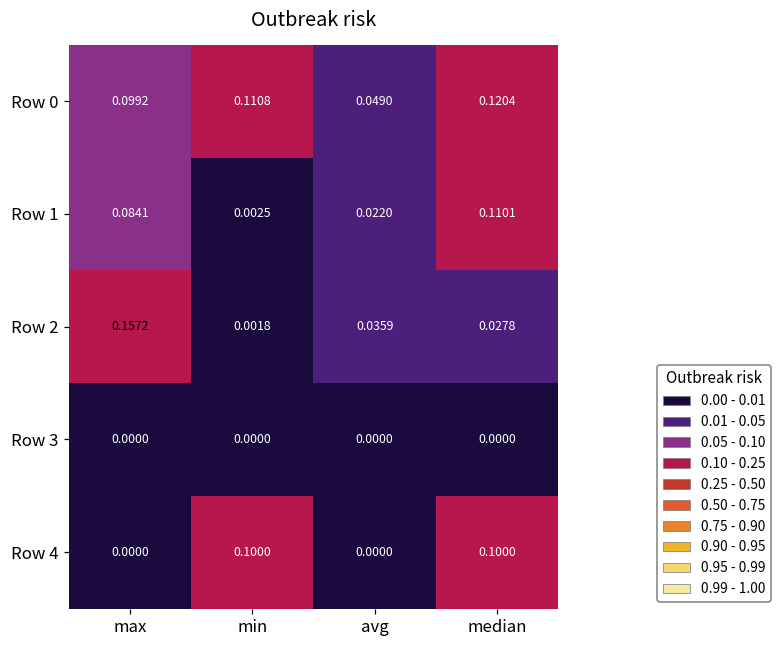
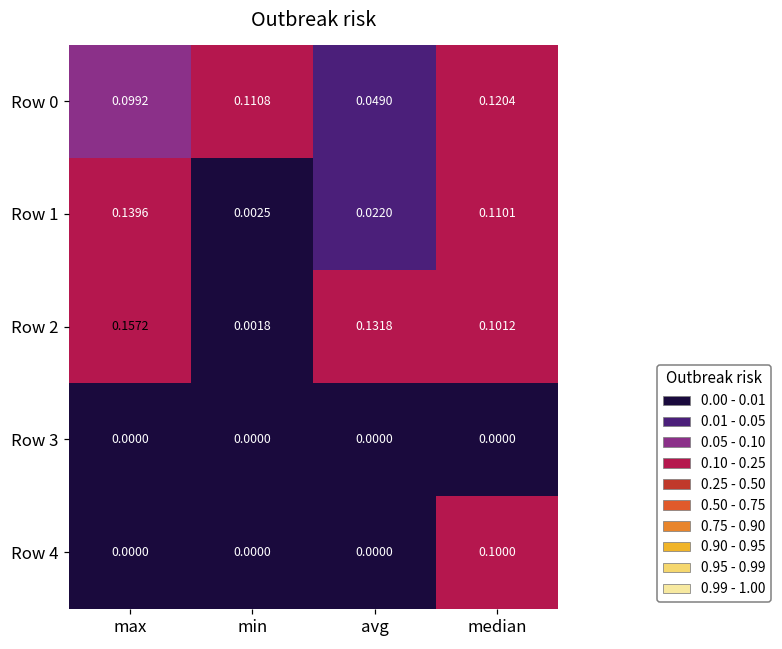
Row 1, max: 0.0841 -> 0.1396
Row 2, avg: 0.0359 -> 0.1318
Row 2, median: 0.0278 -> 0.1012
Row 4, min: 0.1000 -> 0.0000
